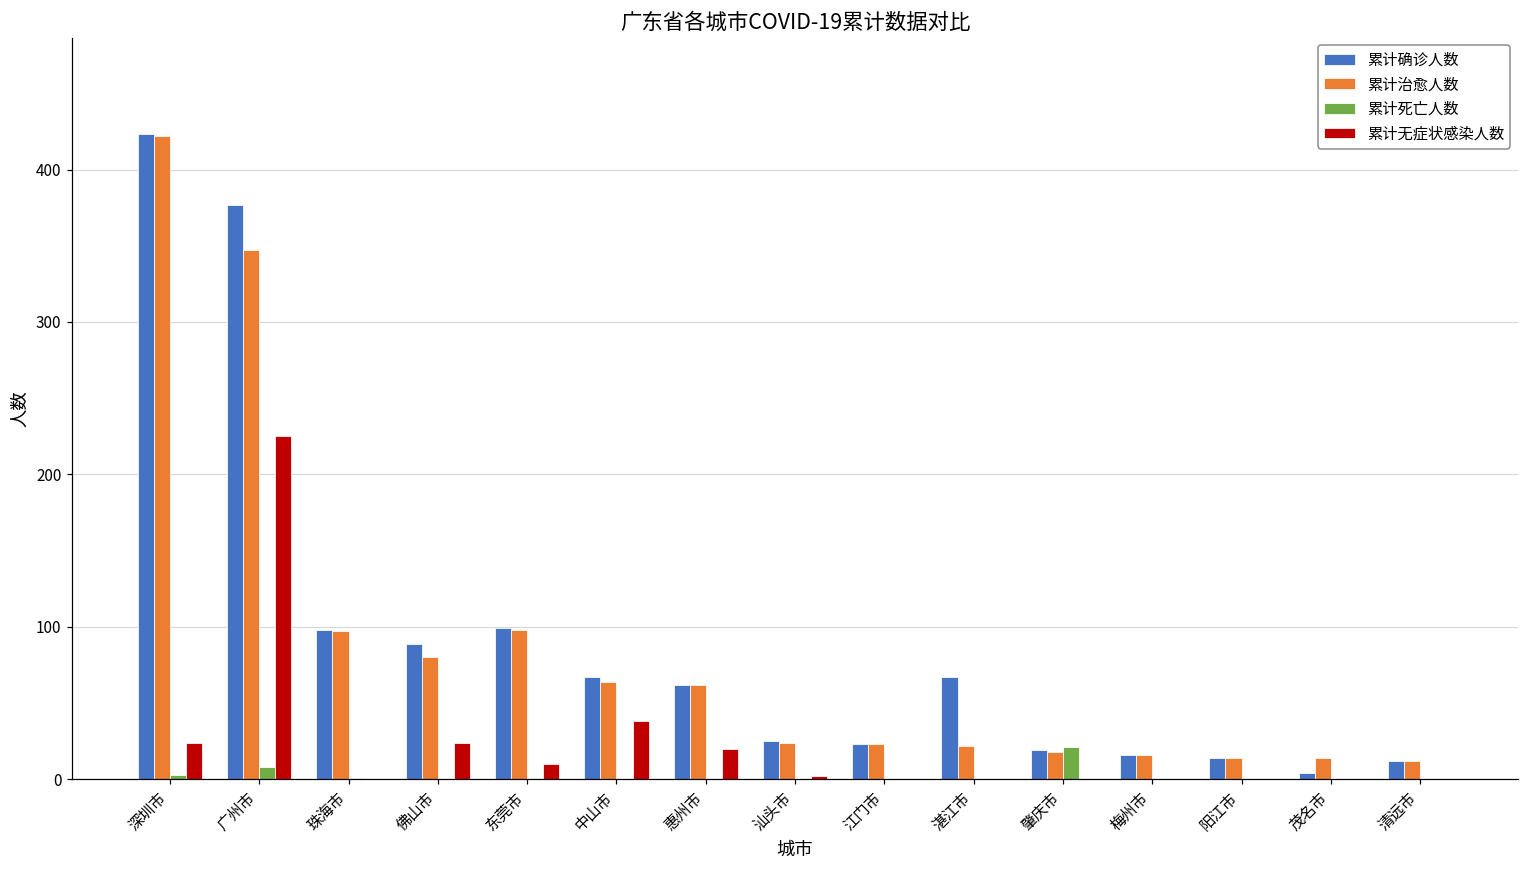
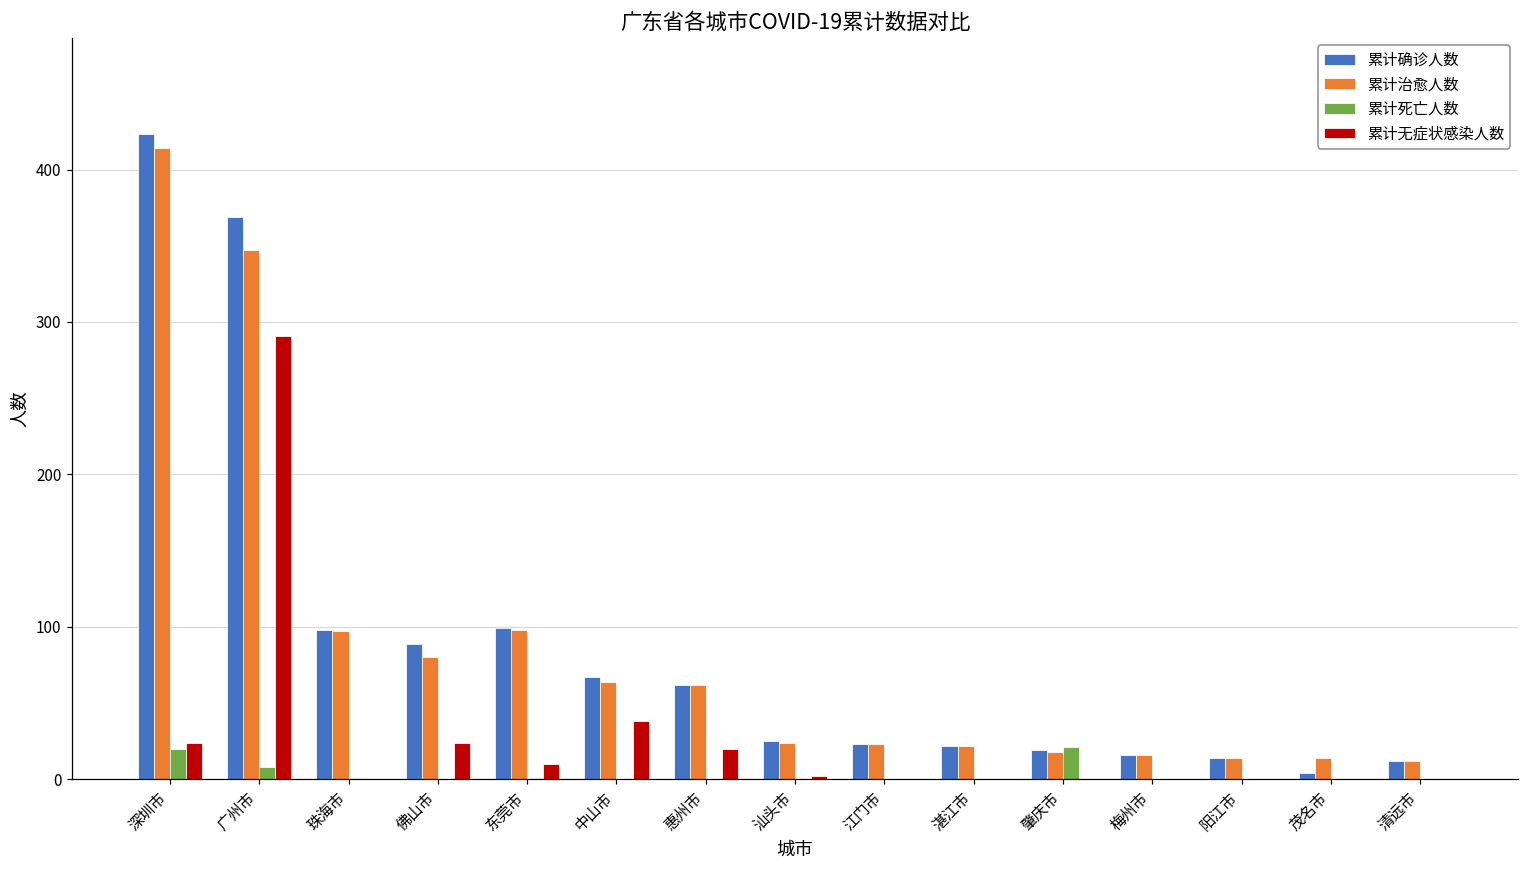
累计治愈人数, 深圳市: 422 -> 414
累计死亡人数, 深圳市: 3 -> 20
累计确诊人数, 广州市: 377 -> 369
累计无症状感染人数, 广州市: 225 -> 291
累计确诊人数, 湛江市: 67 -> 22
